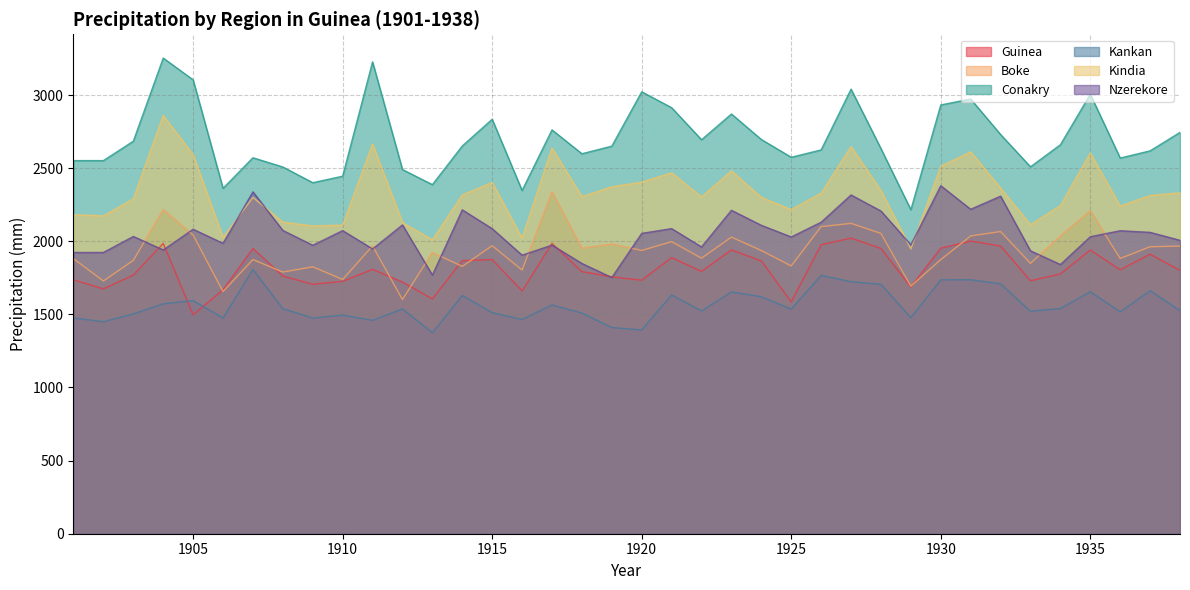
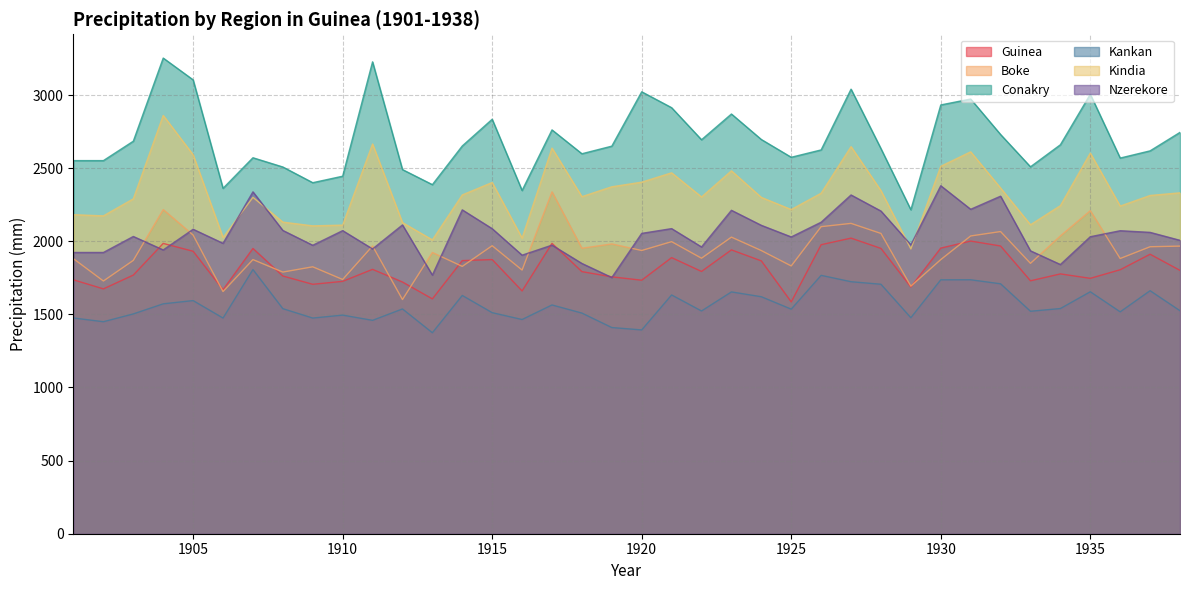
Guinea, 1905: 1500 -> 1930
Guinea, 1935: 1940 -> 1750
